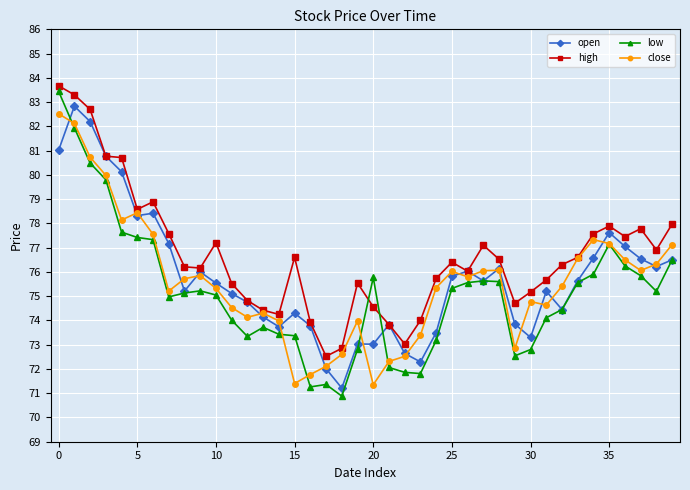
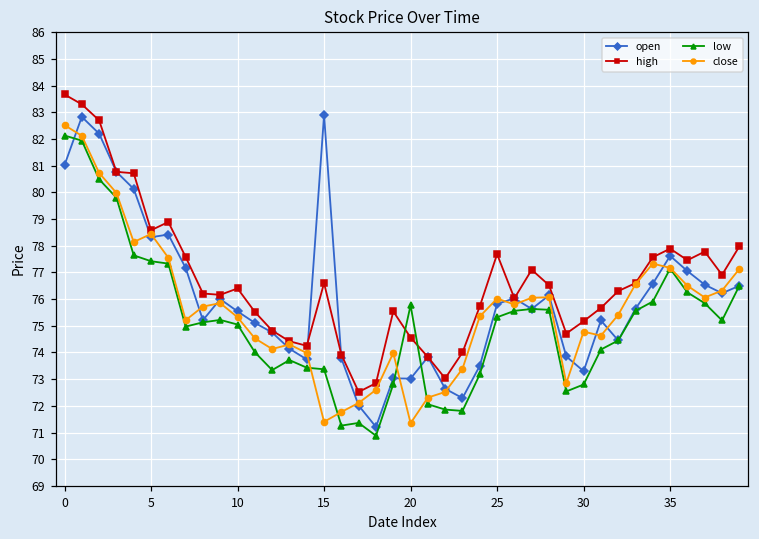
low, 0: 83.4 -> 82.1
high, 10: 77.2 -> 76.4
open, 15: 74.3 -> 82.9
high, 25: 76.4 -> 77.7
